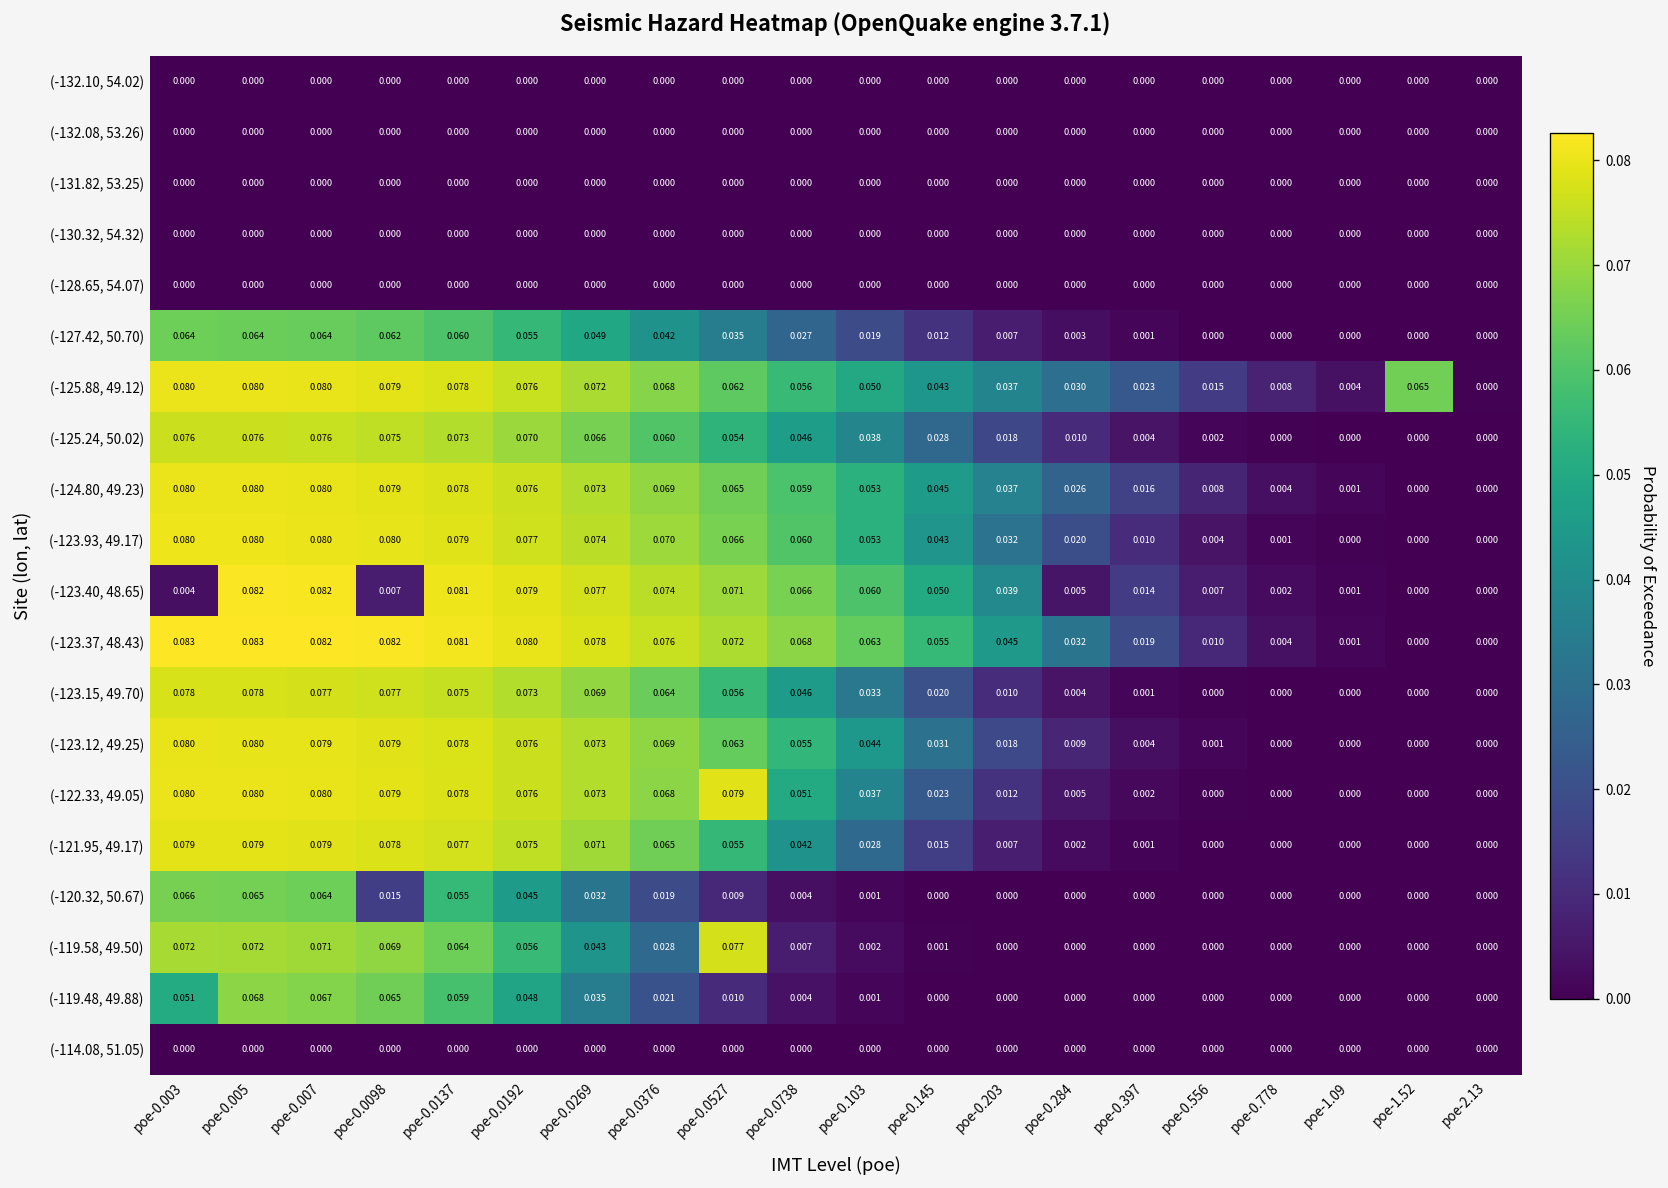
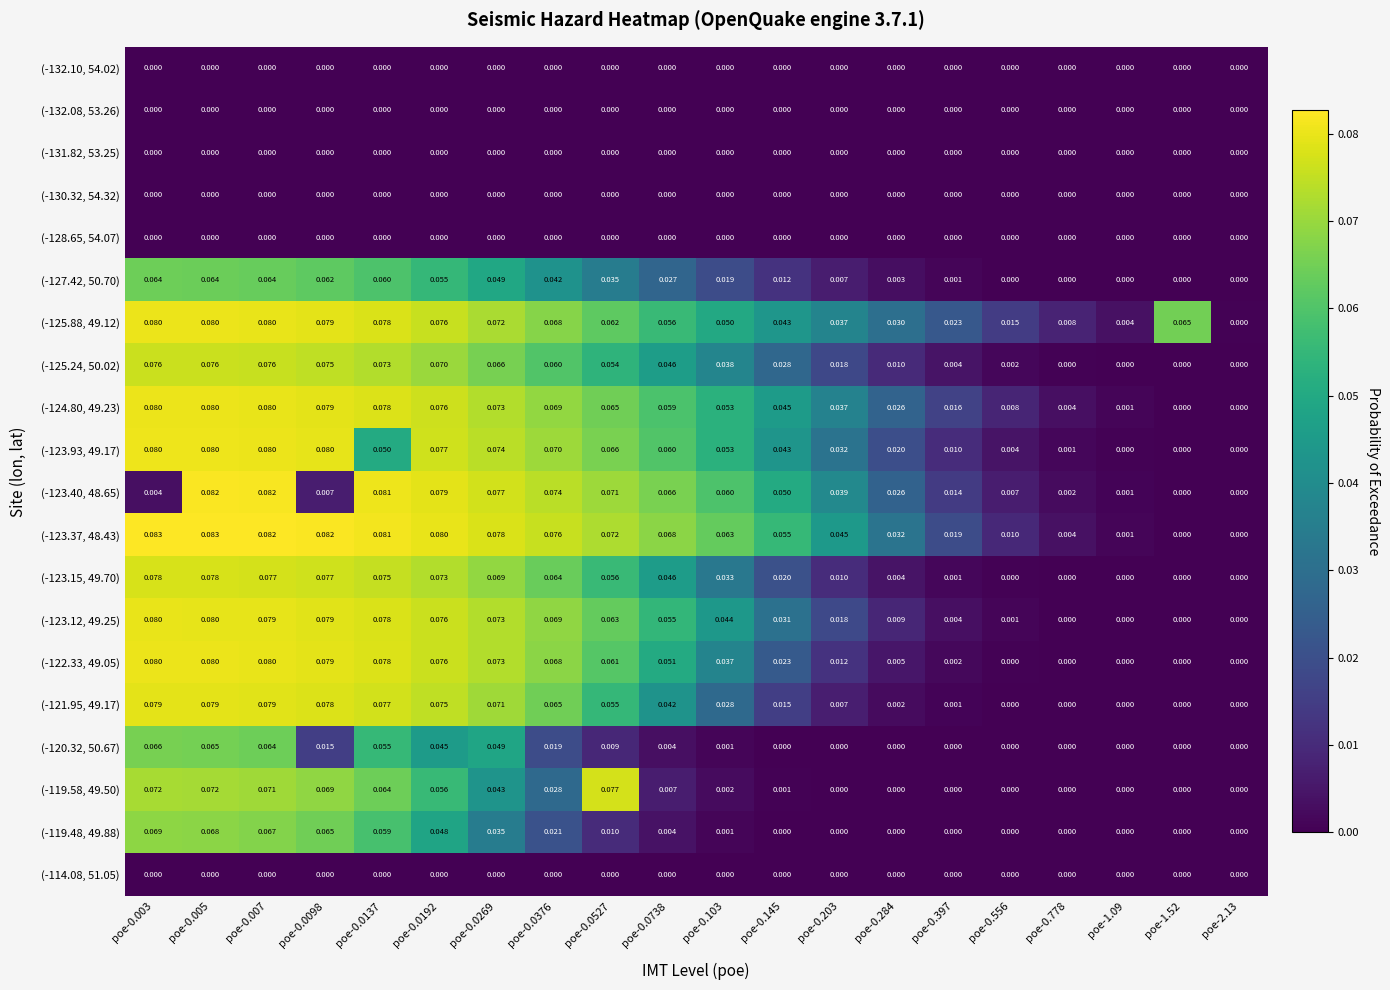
(-123.93, 49.17), poe-0.0137: 0.079 -> 0.050
(-123.40, 48.65), poe-0.284: 0.005 -> 0.026
(-122.33, 49.05), poe-0.0527: 0.079 -> 0.061
(-120.32, 50.67), poe-0.0269: 0.032 -> 0.049
(-119.48, 49.88), poe-0.003: 0.051 -> 0.069
